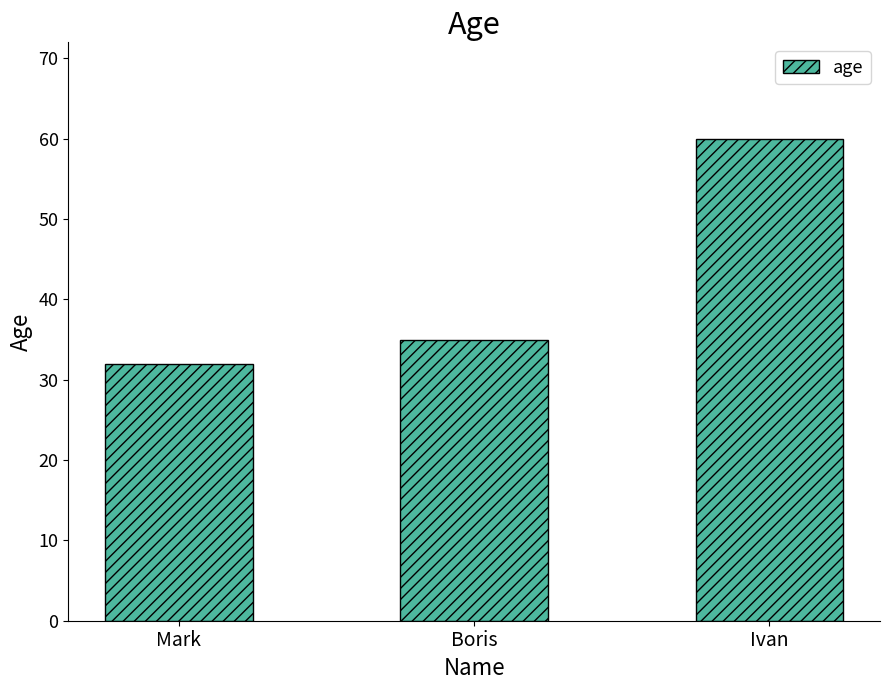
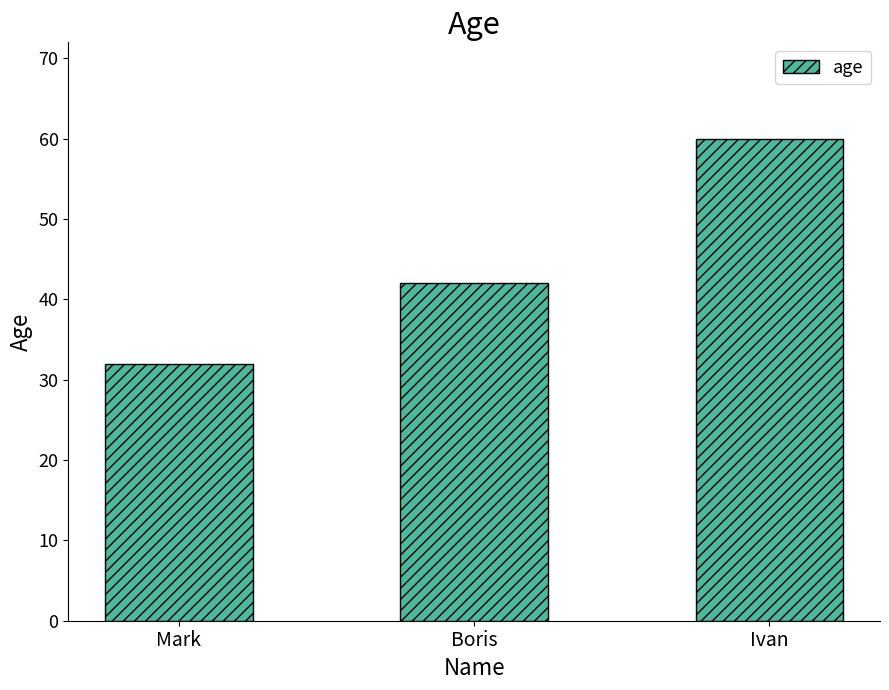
Boris: 35 -> 42
